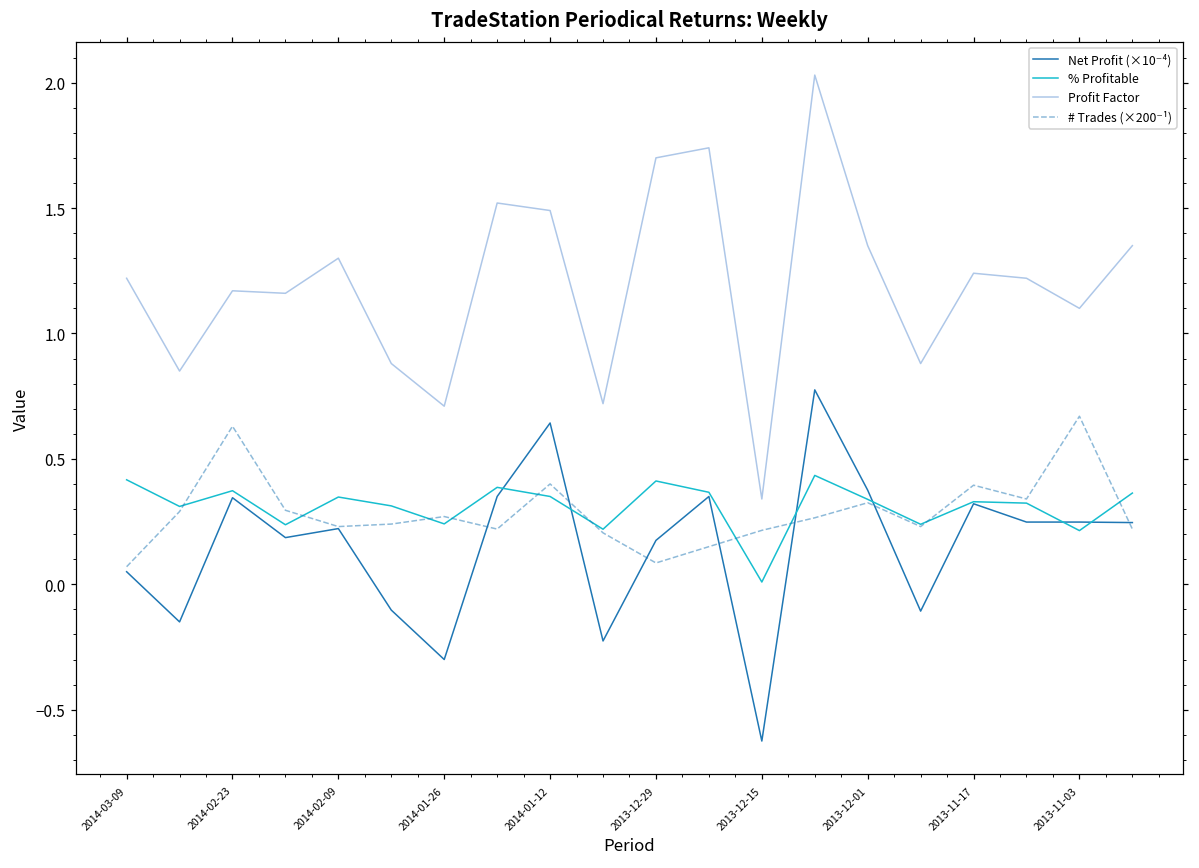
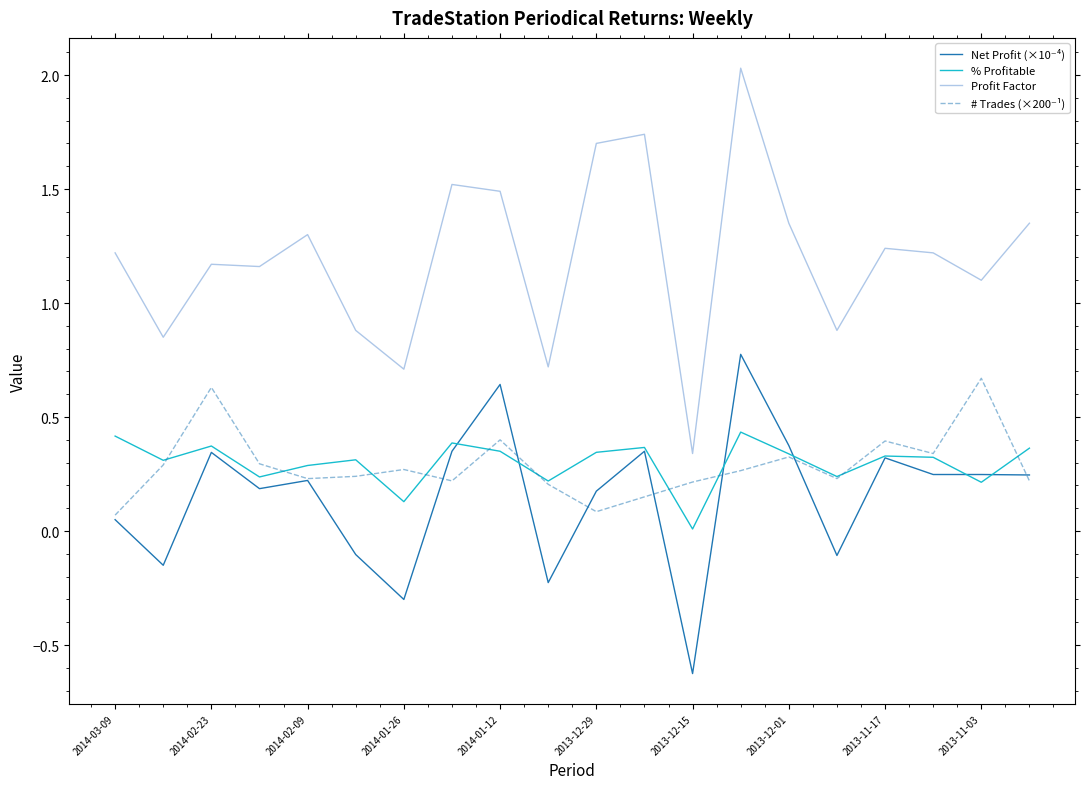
% Profitable, 2014-02-09: 0.35 -> 0.29
% Profitable, 2014-01-26: 0.24 -> 0.13
% Profitable, 2013-12-29: 0.41 -> 0.35
